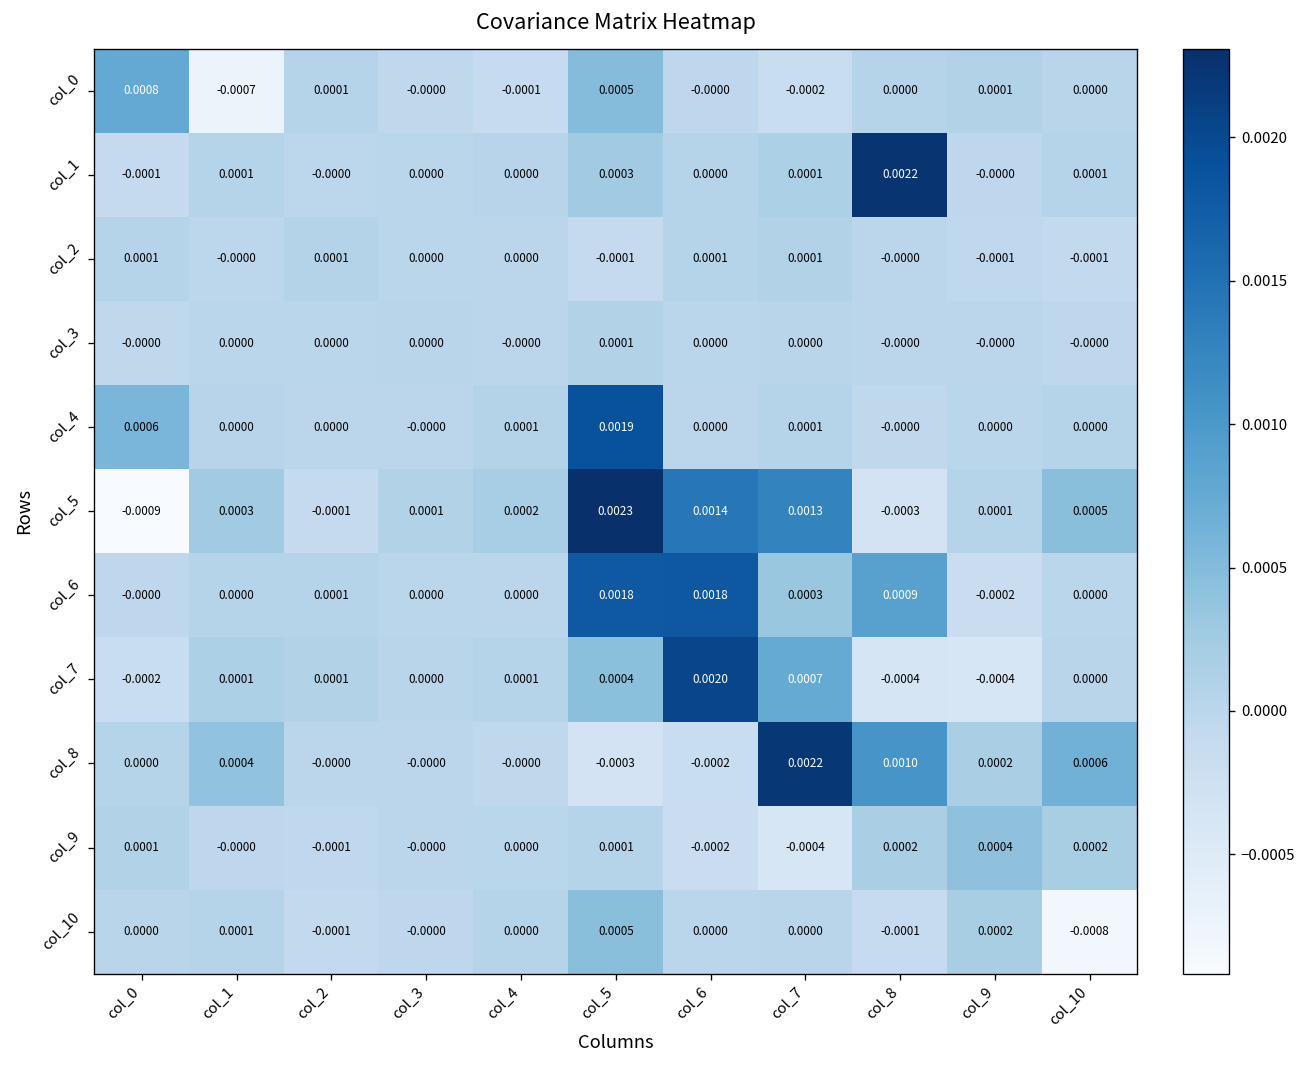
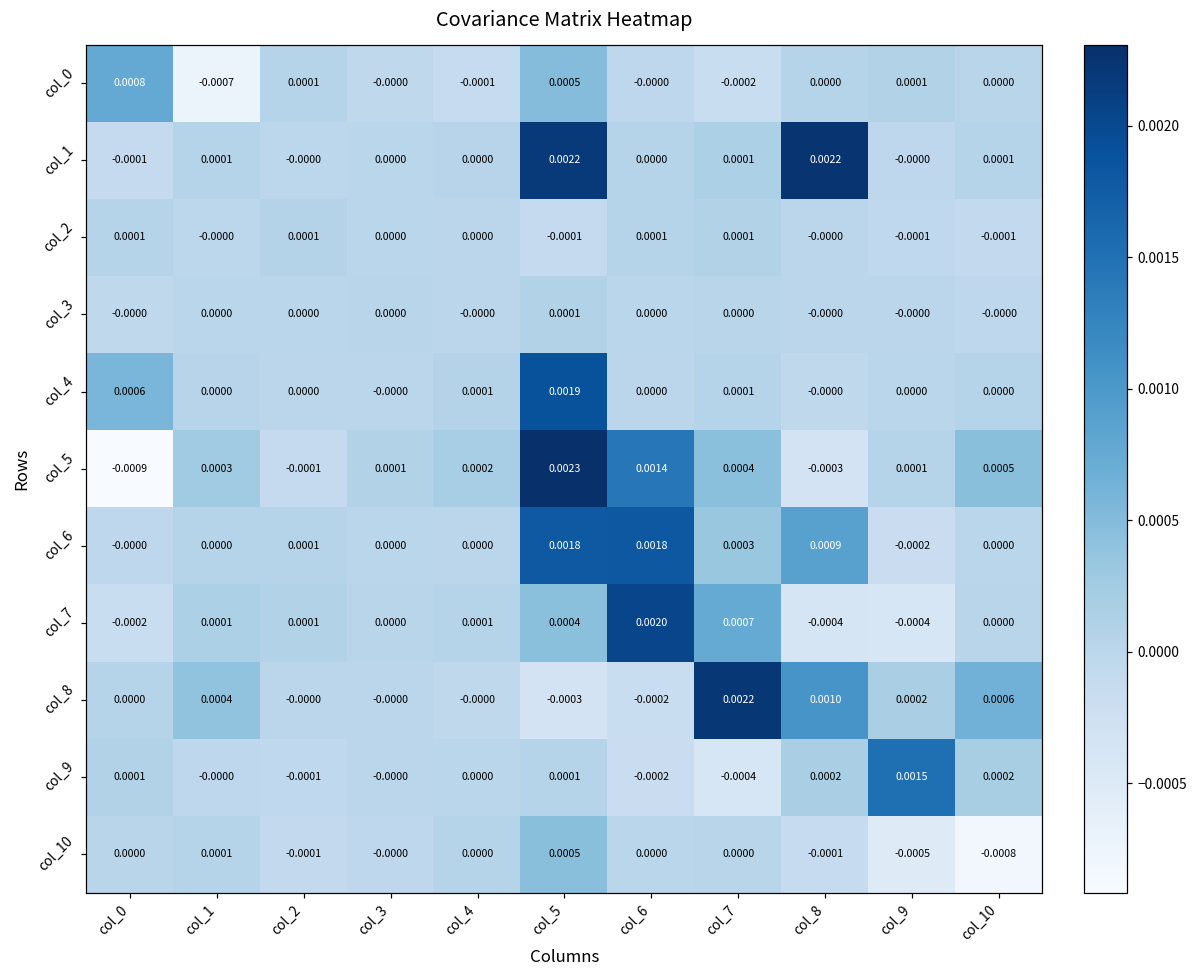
col_1, col_5: 0.0003 -> 0.0022
col_5, col_7: 0.0013 -> 0.0004
col_9, col_9: 0.0004 -> 0.0015
col_10, col_9: 0.0002 -> -0.0005
